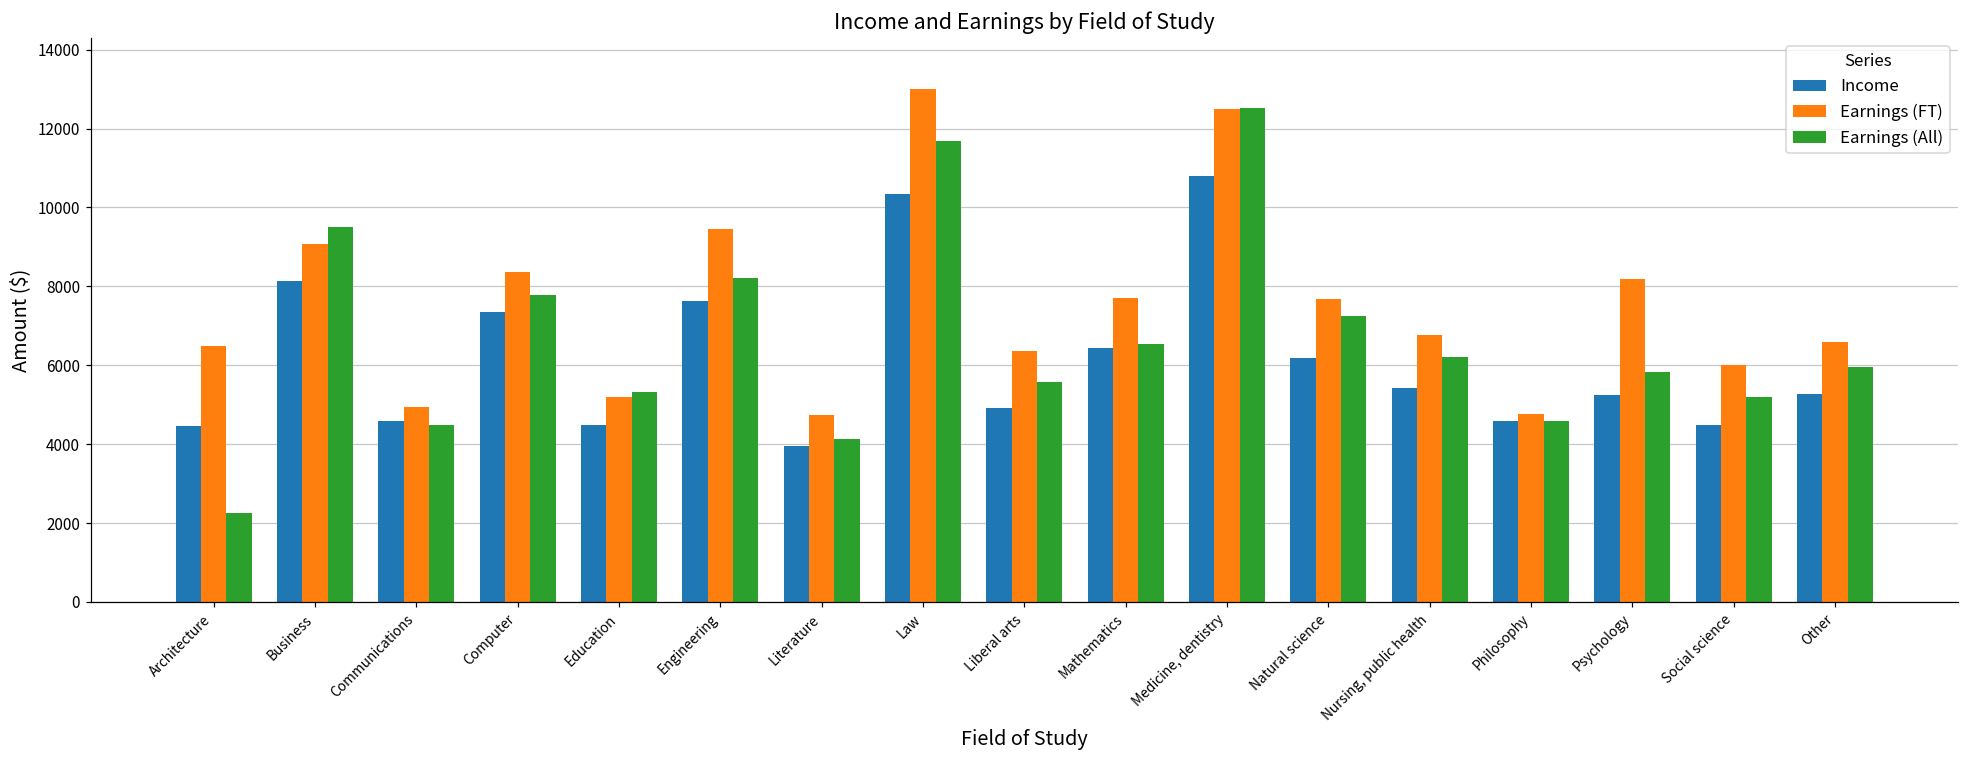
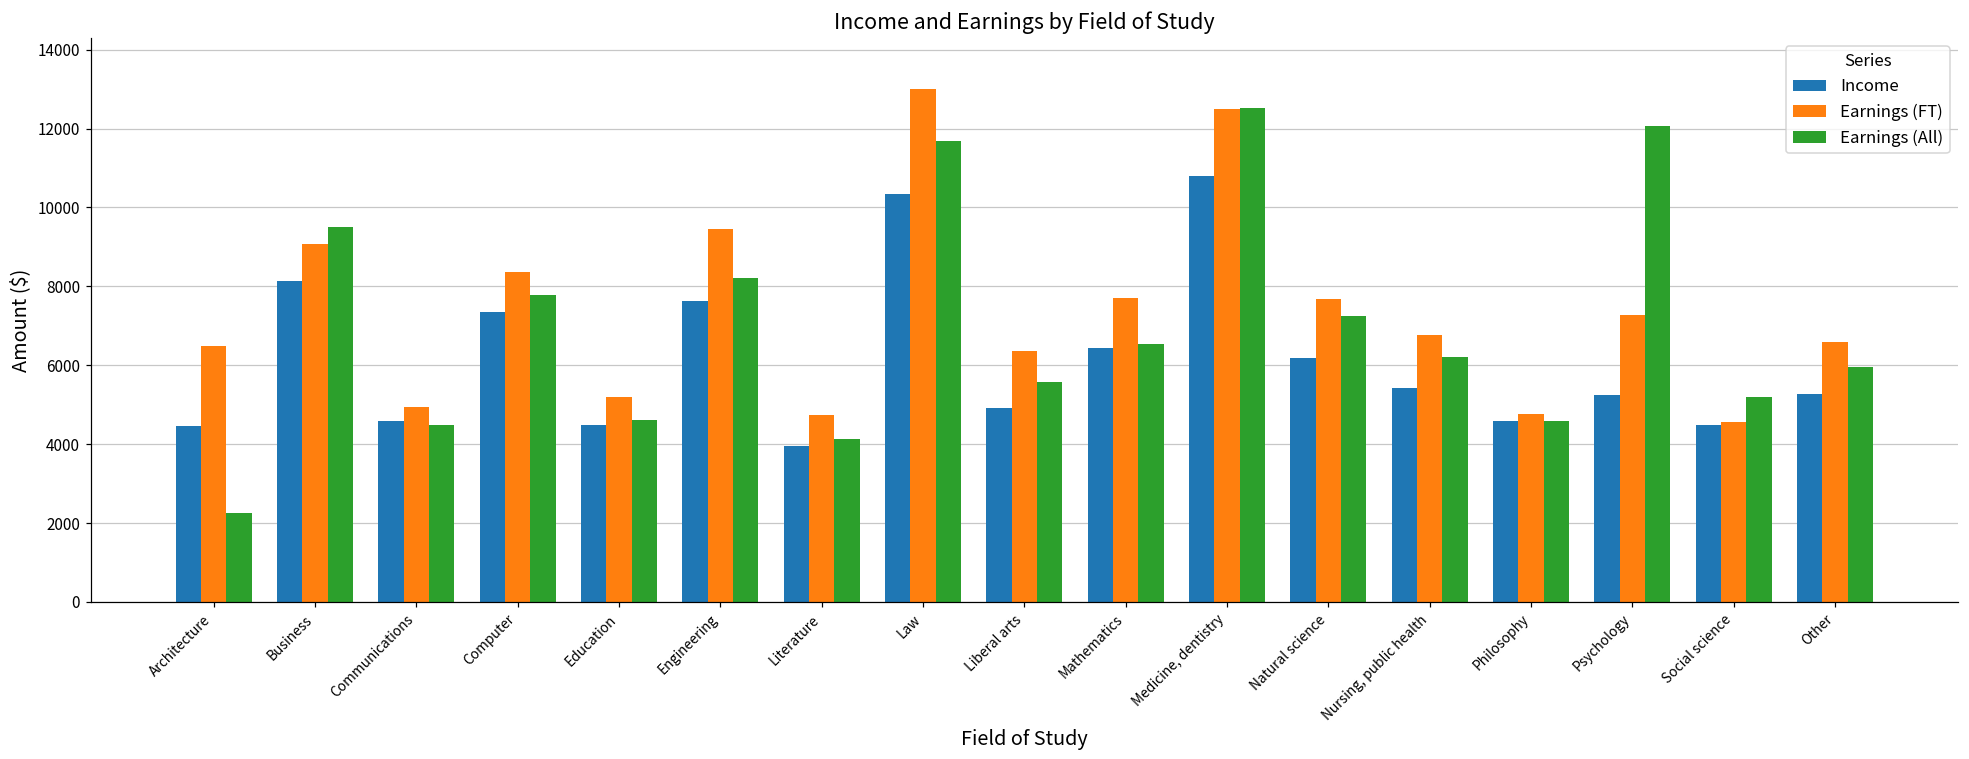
Earnings (All), Education: 5300 -> 4600
Earnings (FT), Psychology: 8200 -> 7300
Earnings (All), Psychology: 5800 -> 12100
Earnings (FT), Social science: 6000 -> 4600
